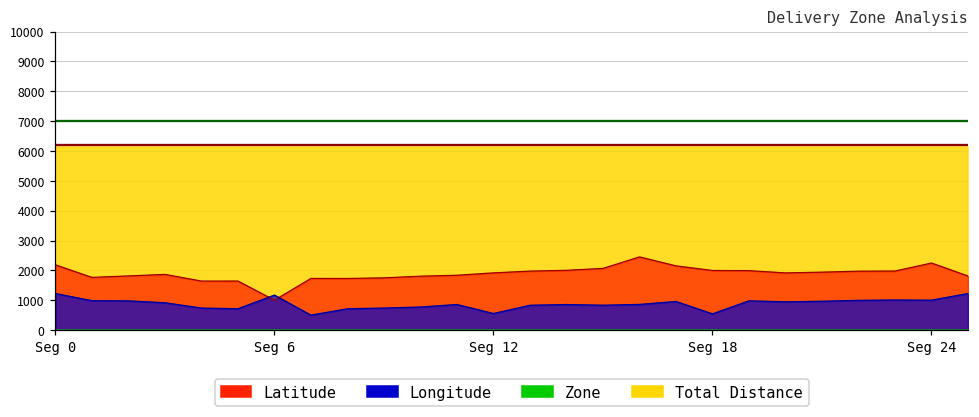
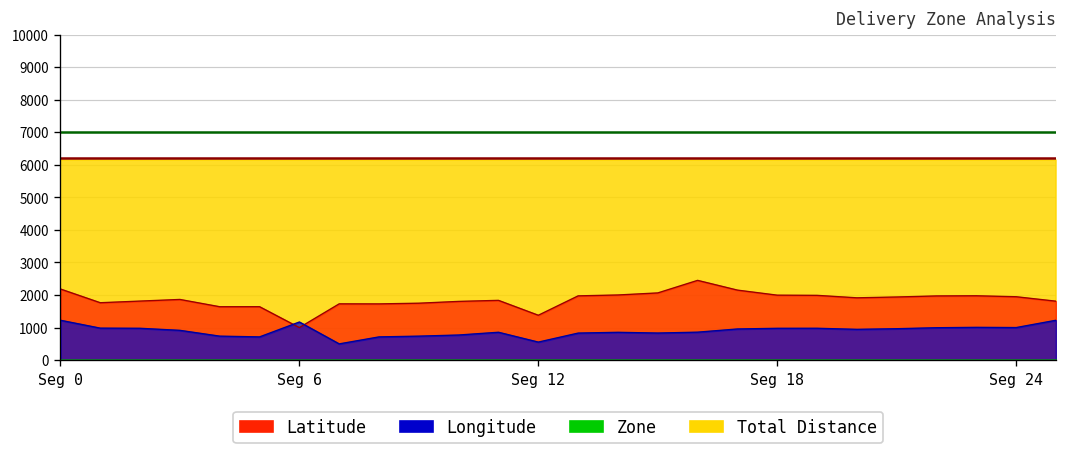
Latitude, Seg 12: 1900 -> 1400
Longitude, Seg 18: 500 -> 1000
Latitude, Seg 24: 2200 -> 1900
